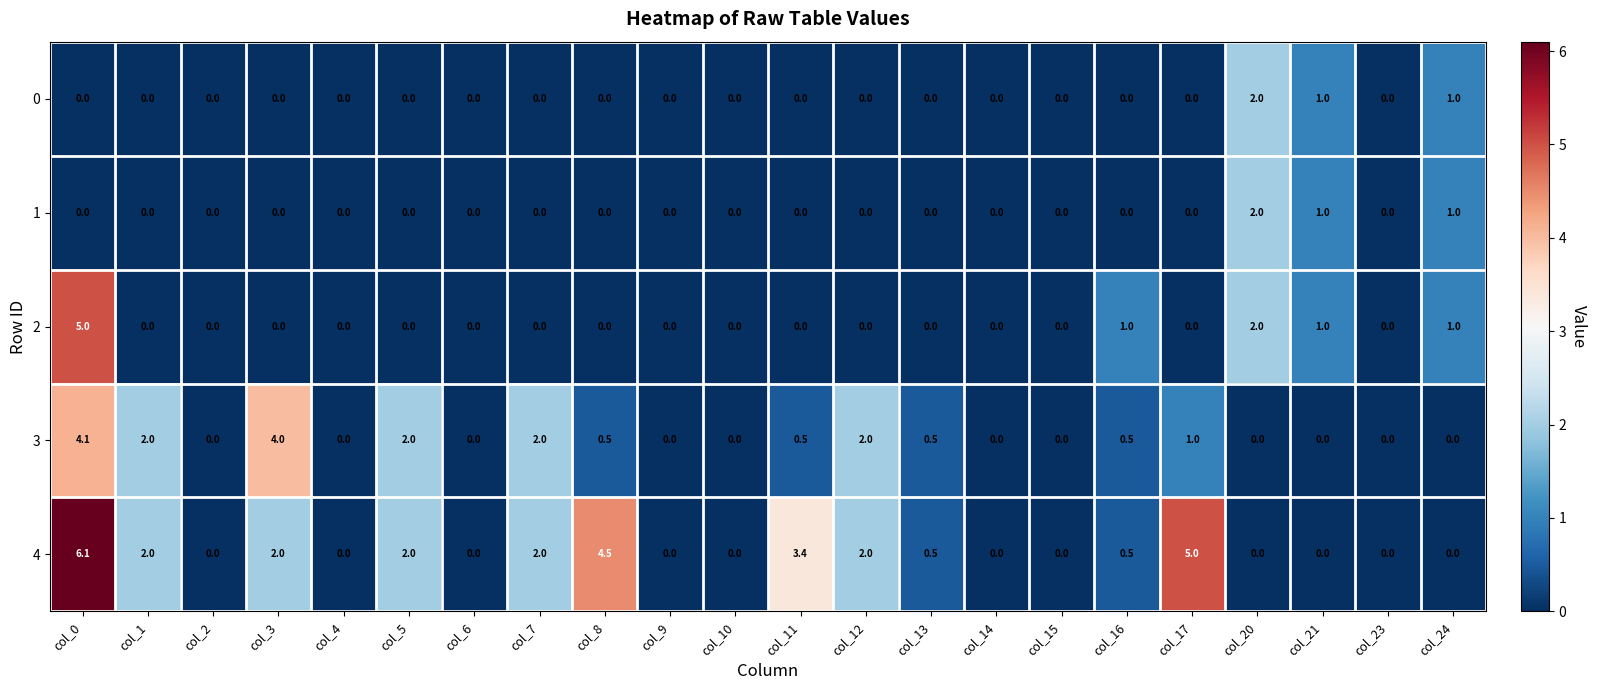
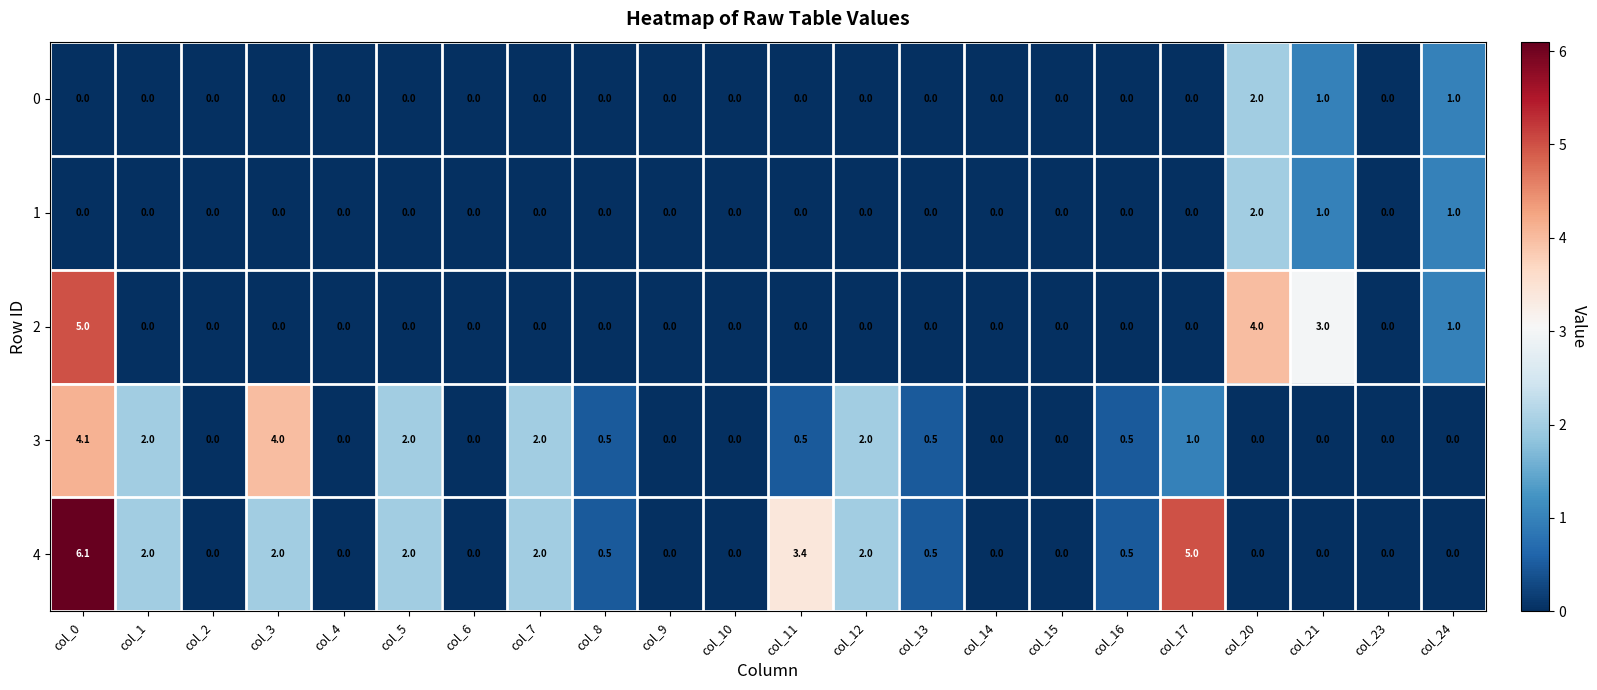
2, col_16: 1.0 -> 0.0
2, col_20: 2.0 -> 4.0
2, col_21: 1.0 -> 3.0
4, col_8: 4.5 -> 0.5
